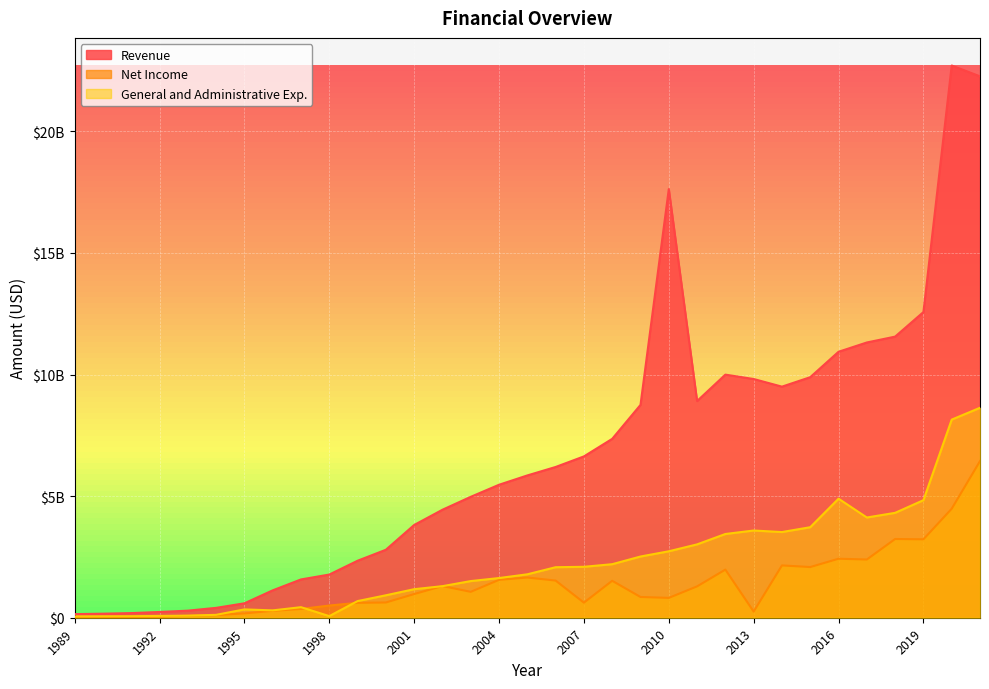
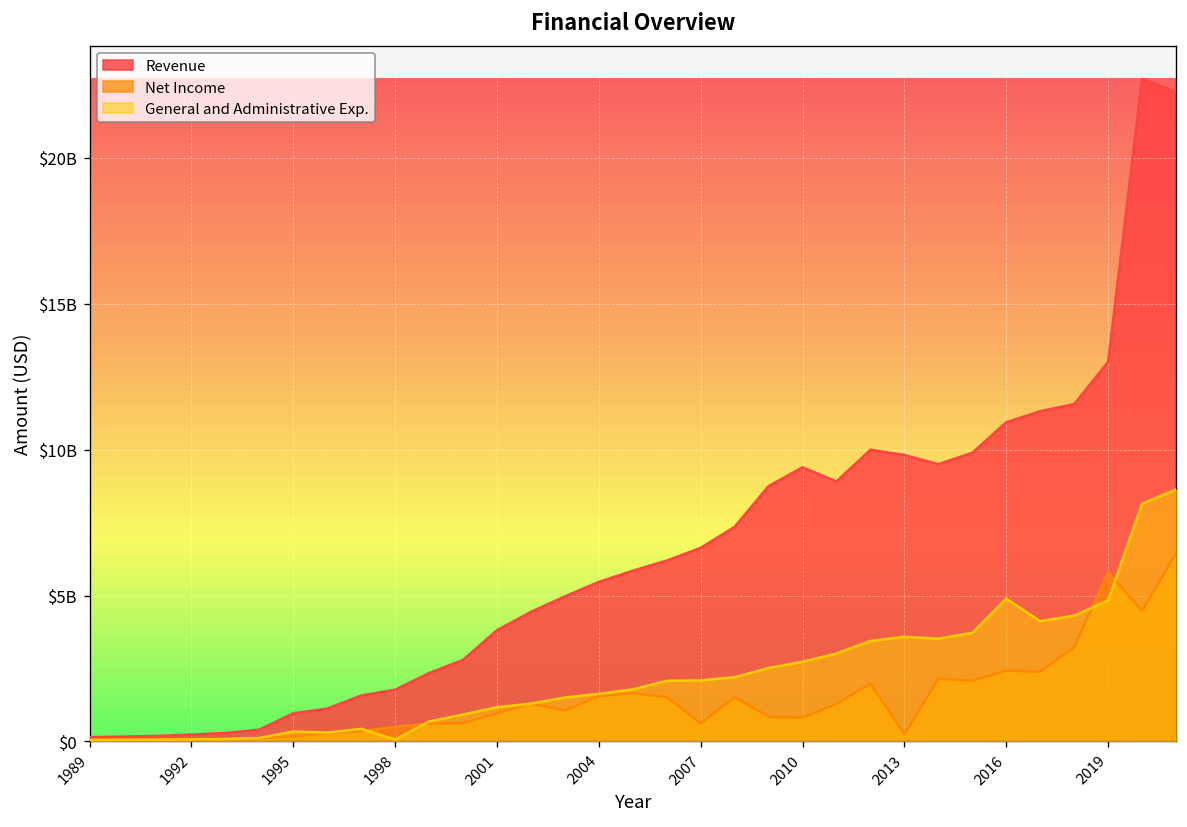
Revenue, 1995: $600000000 -> $1000000000
Revenue, 2010: $17600000000 -> $9400000000
Revenue, 2019: $12600000000 -> $13000000000
Net Income, 2019: $3200000000 -> $5800000000
